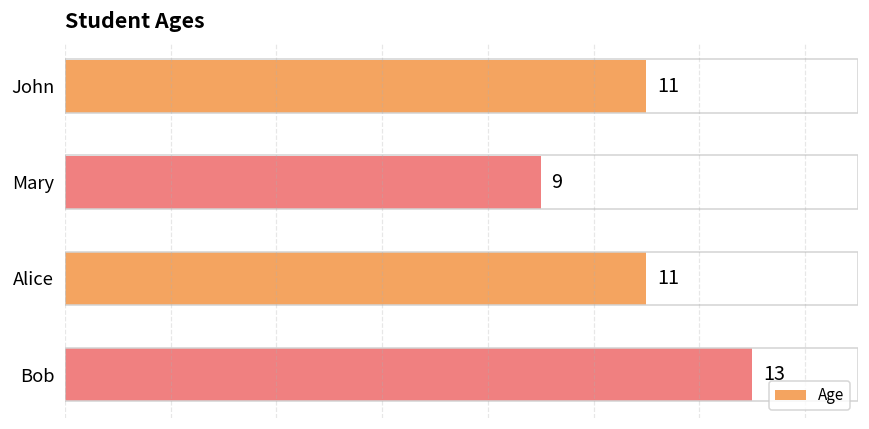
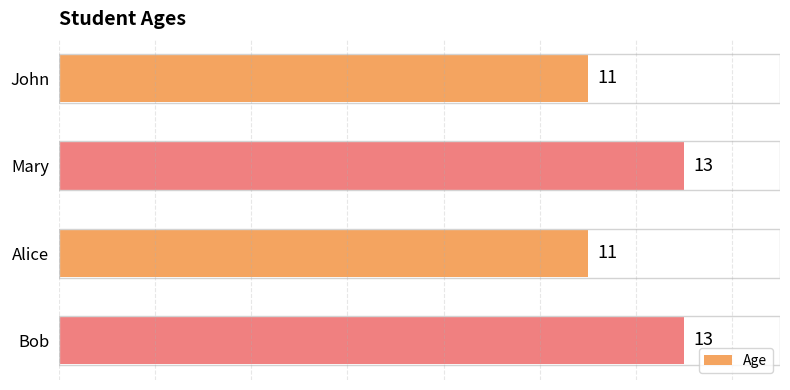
Mary: 9 -> 13
